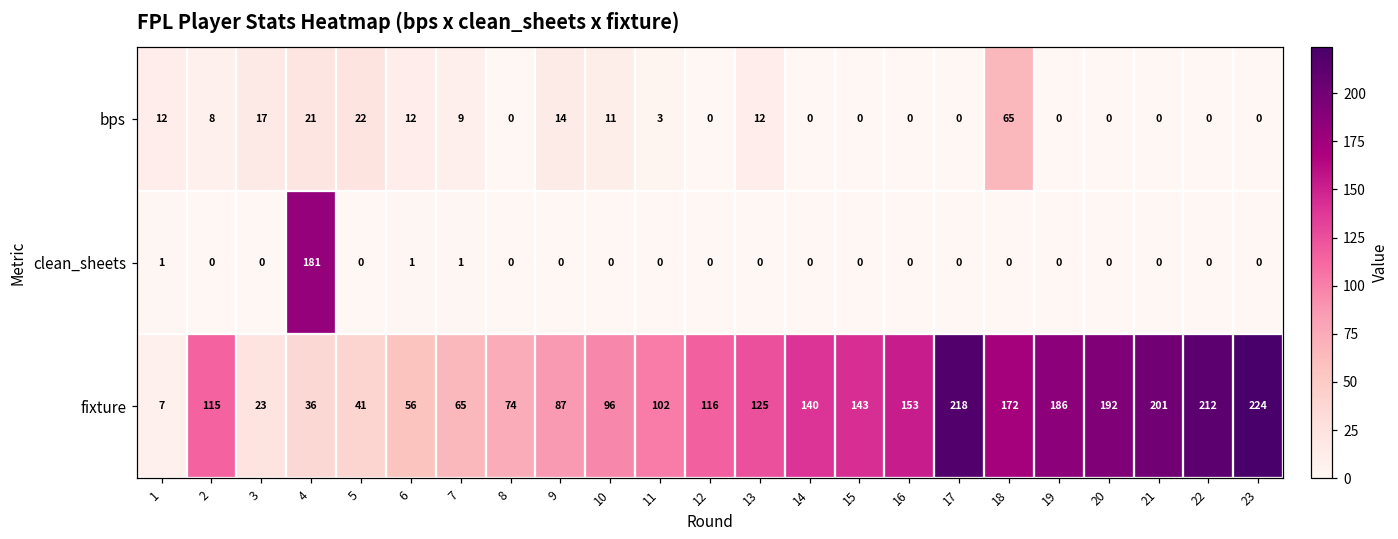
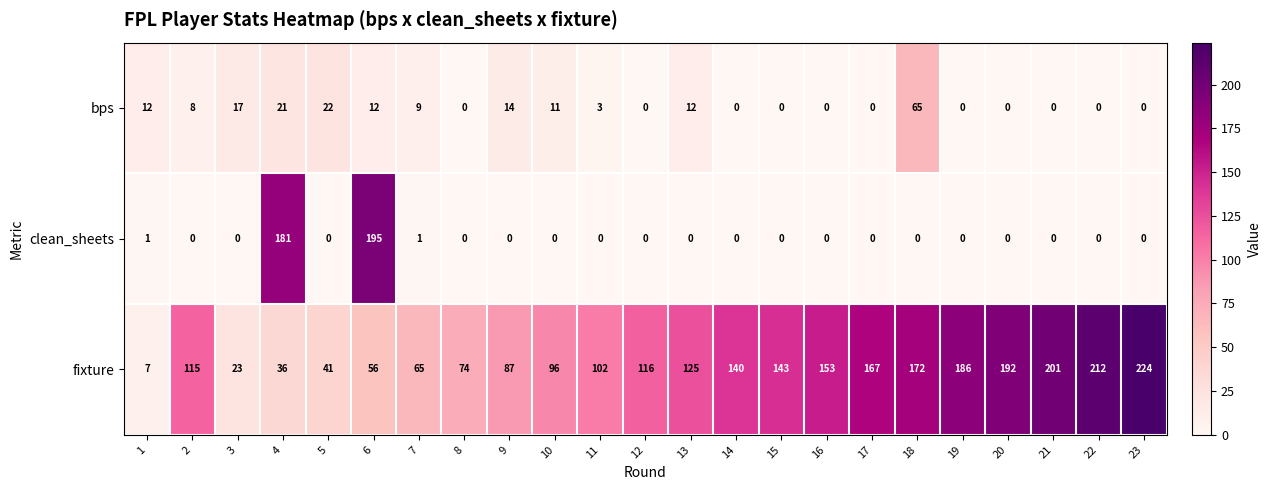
clean_sheets, 6: 1 -> 195
fixture, 17: 218 -> 167
